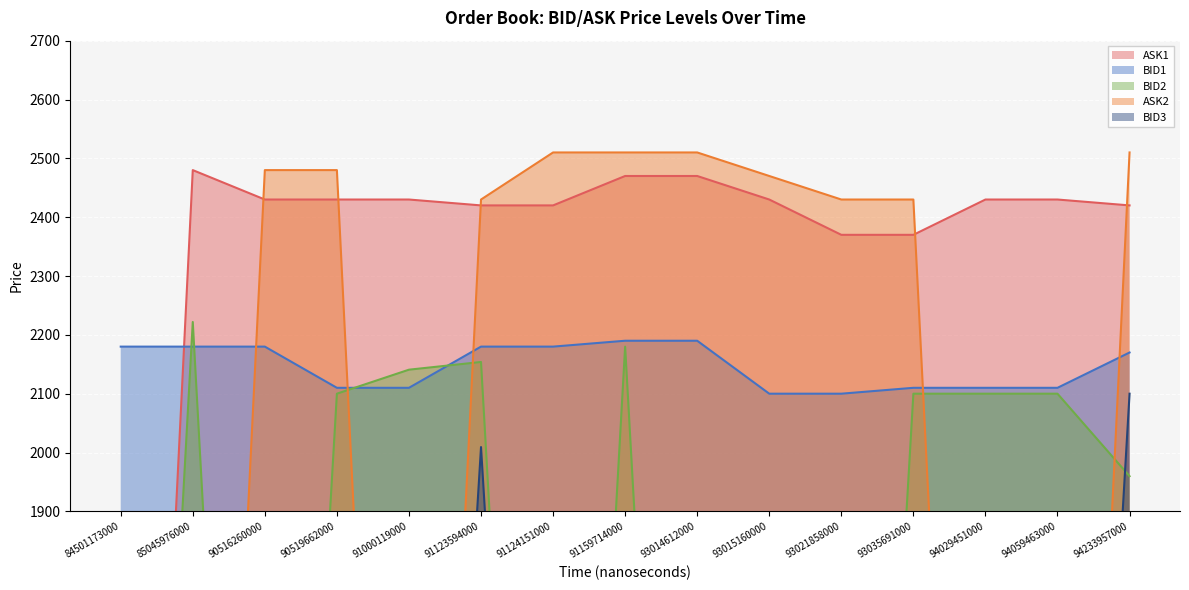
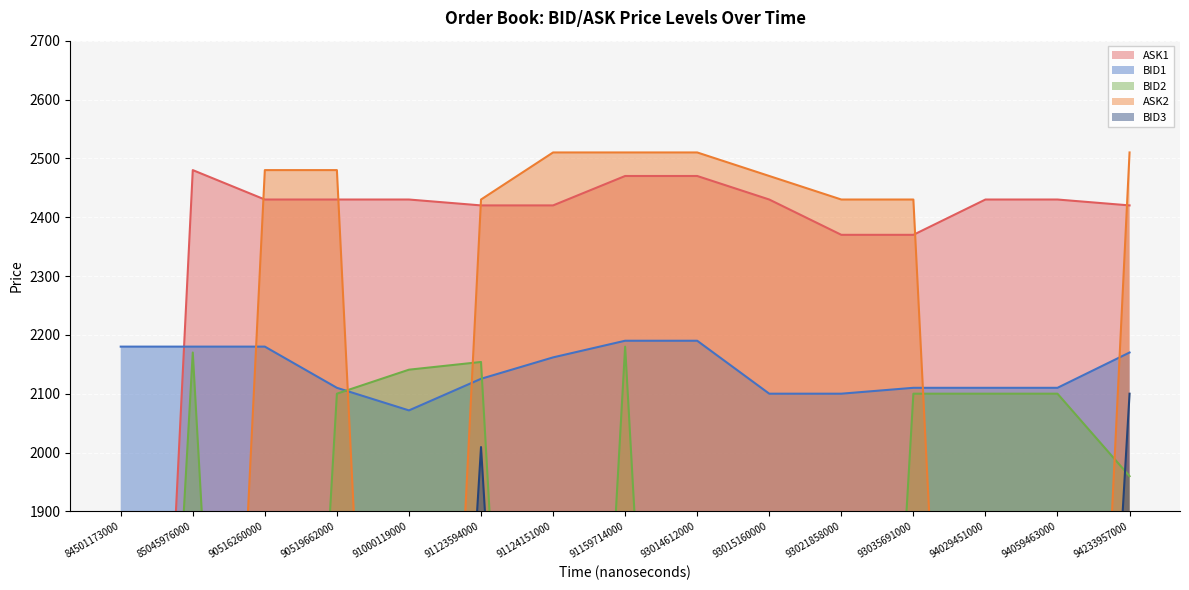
BID2, 85045976000: 2220 -> 2170
BID1, 91000119000: 2110 -> 2070
BID1, 91123594000: 2180 -> 2130
BID1, 91124151000: 2180 -> 2160
